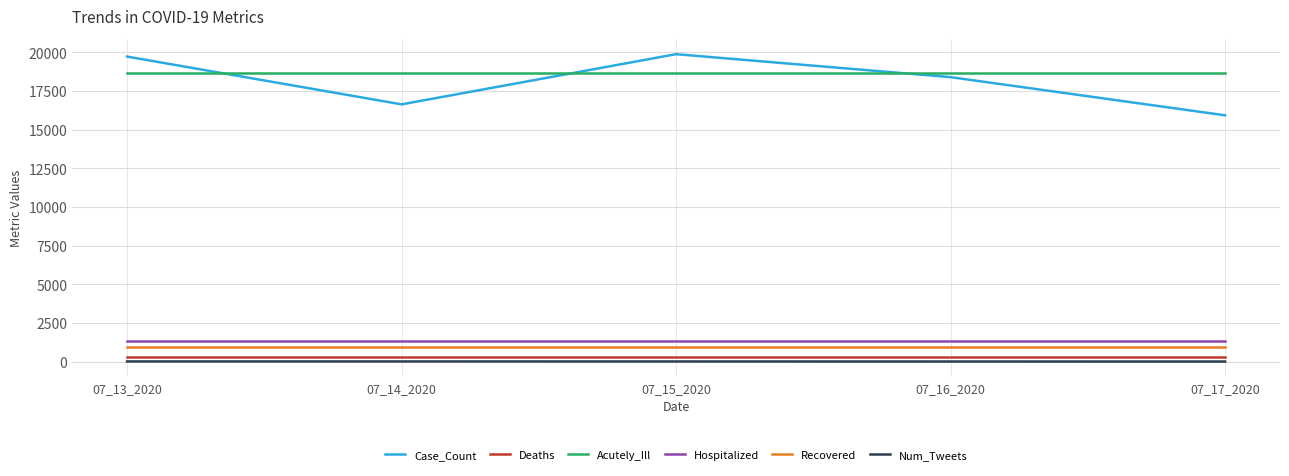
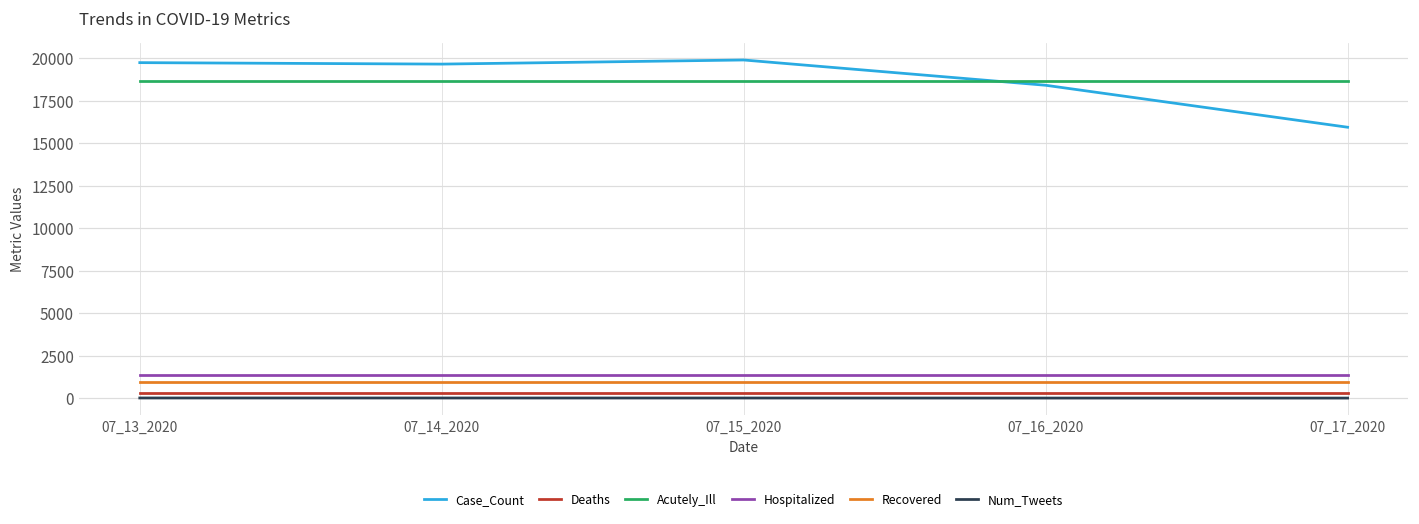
Case_Count, 07_14_2020: 16600 -> 19600
